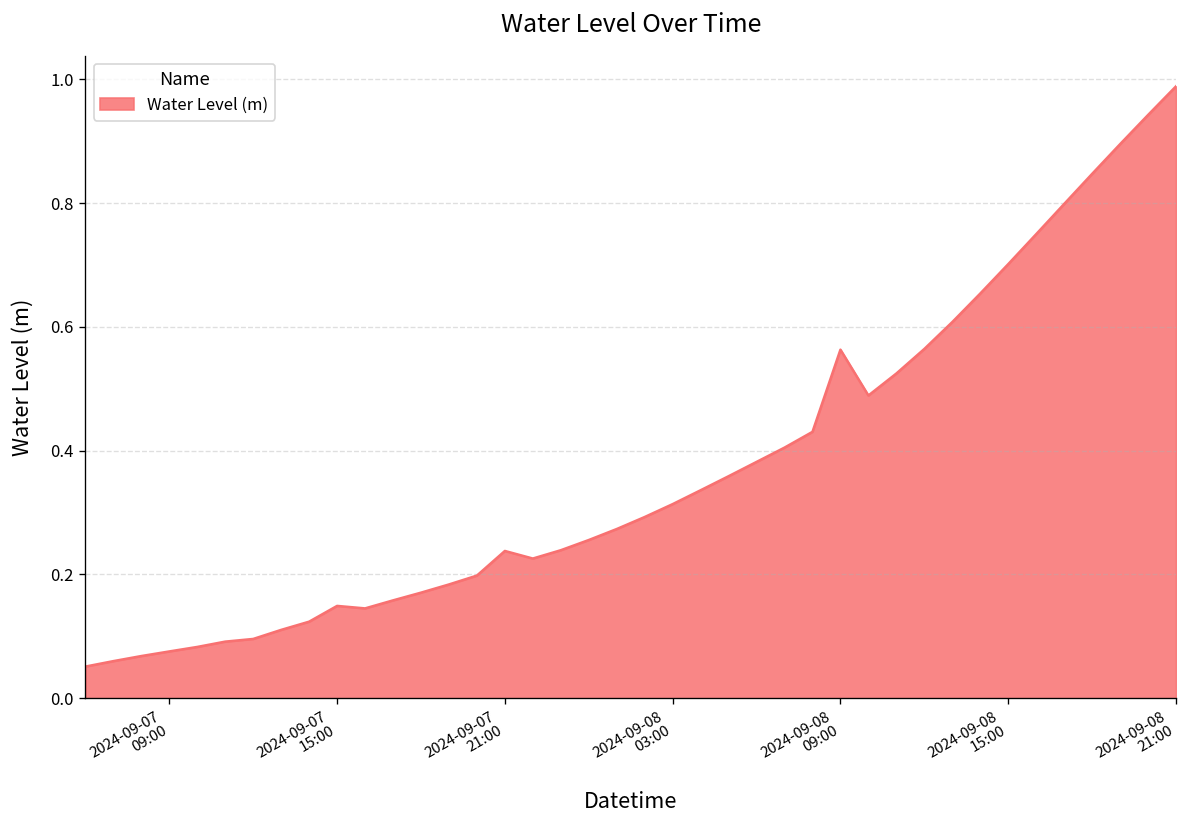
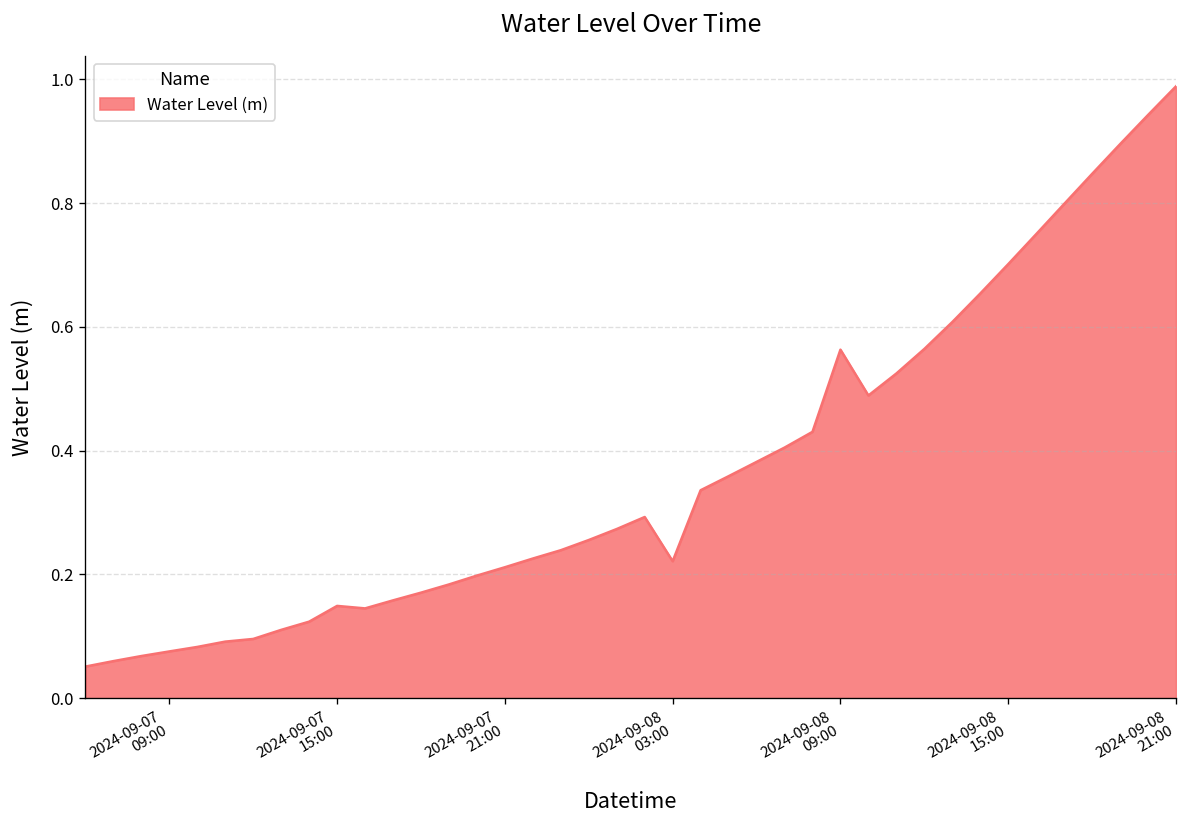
2024-09-07 21:00: 0.24 -> 0.21
2024-09-08 03:00: 0.31 -> 0.22
